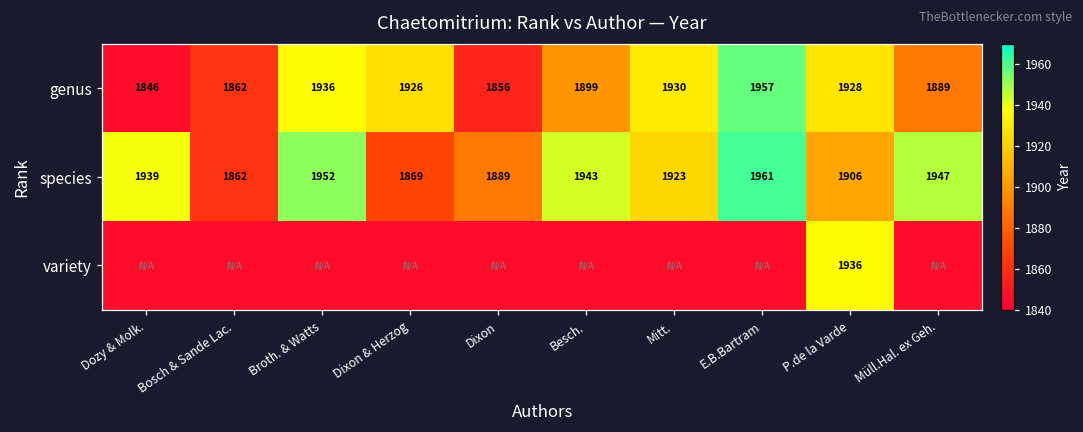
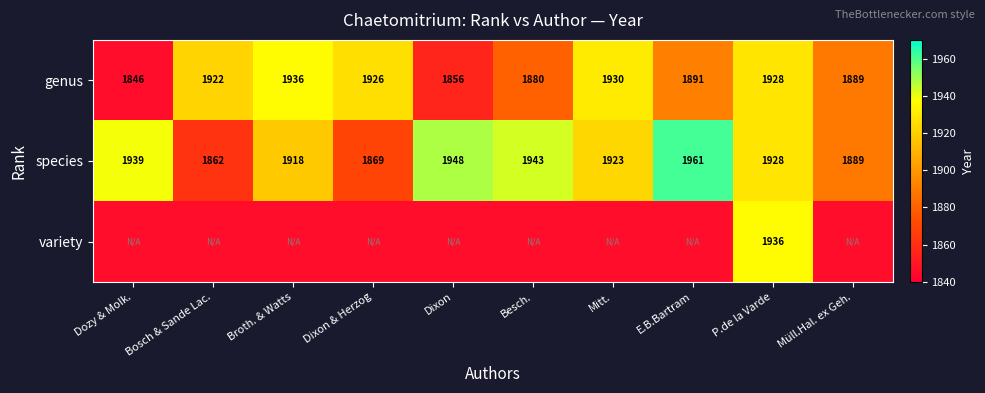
genus, Bosch & Sande Lac.: 1862 -> 1922
genus, Besch.: 1899 -> 1880
genus, E.B.Bartram: 1957 -> 1891
species, Broth. & Watts: 1952 -> 1918
species, Dixon: 1889 -> 1948
species, P.de la Varde: 1906 -> 1928
species, Müll.Hal. ex Geh.: 1947 -> 1889
